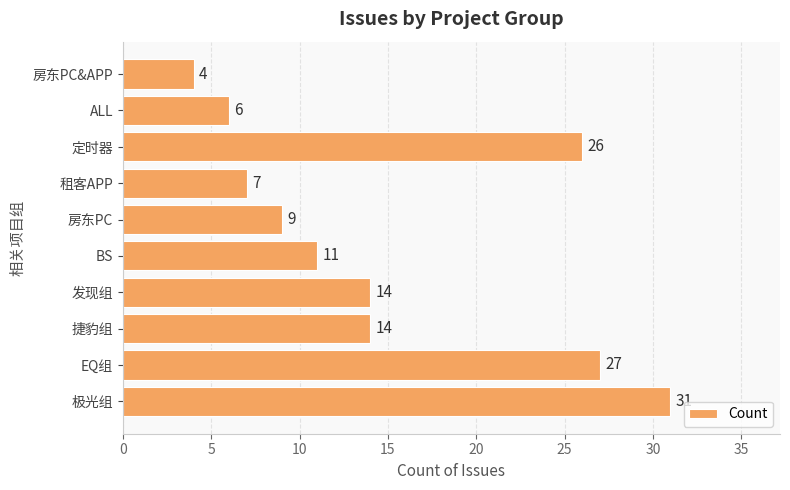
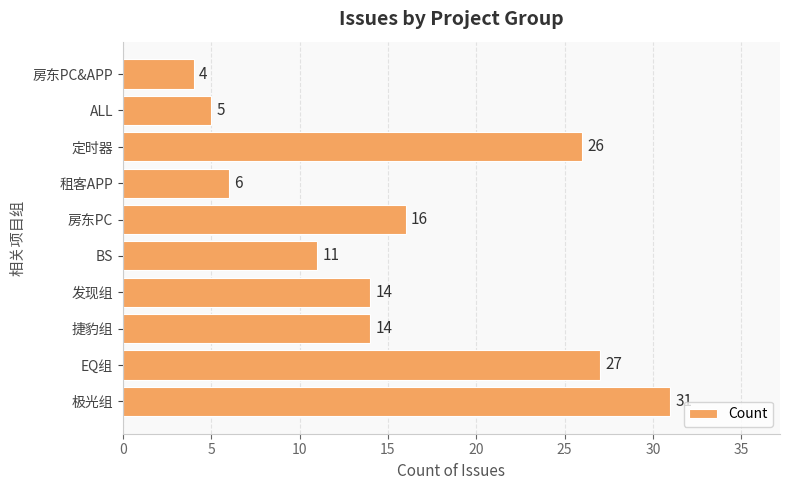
ALL: 6 -> 5
租客APP: 7 -> 6
房东PC: 9 -> 16
